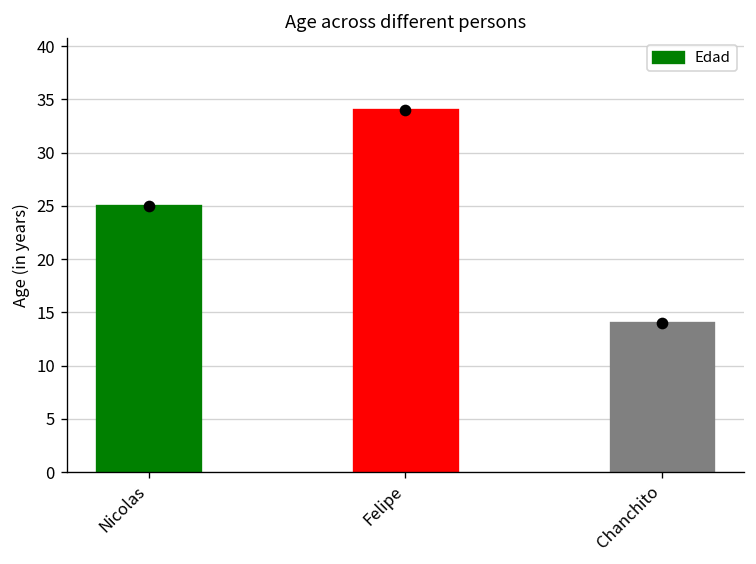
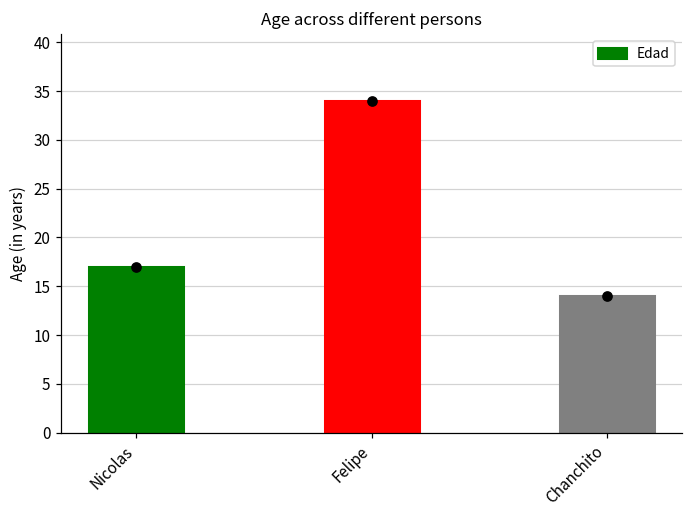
Edad, Nicolas: 25 -> 17
